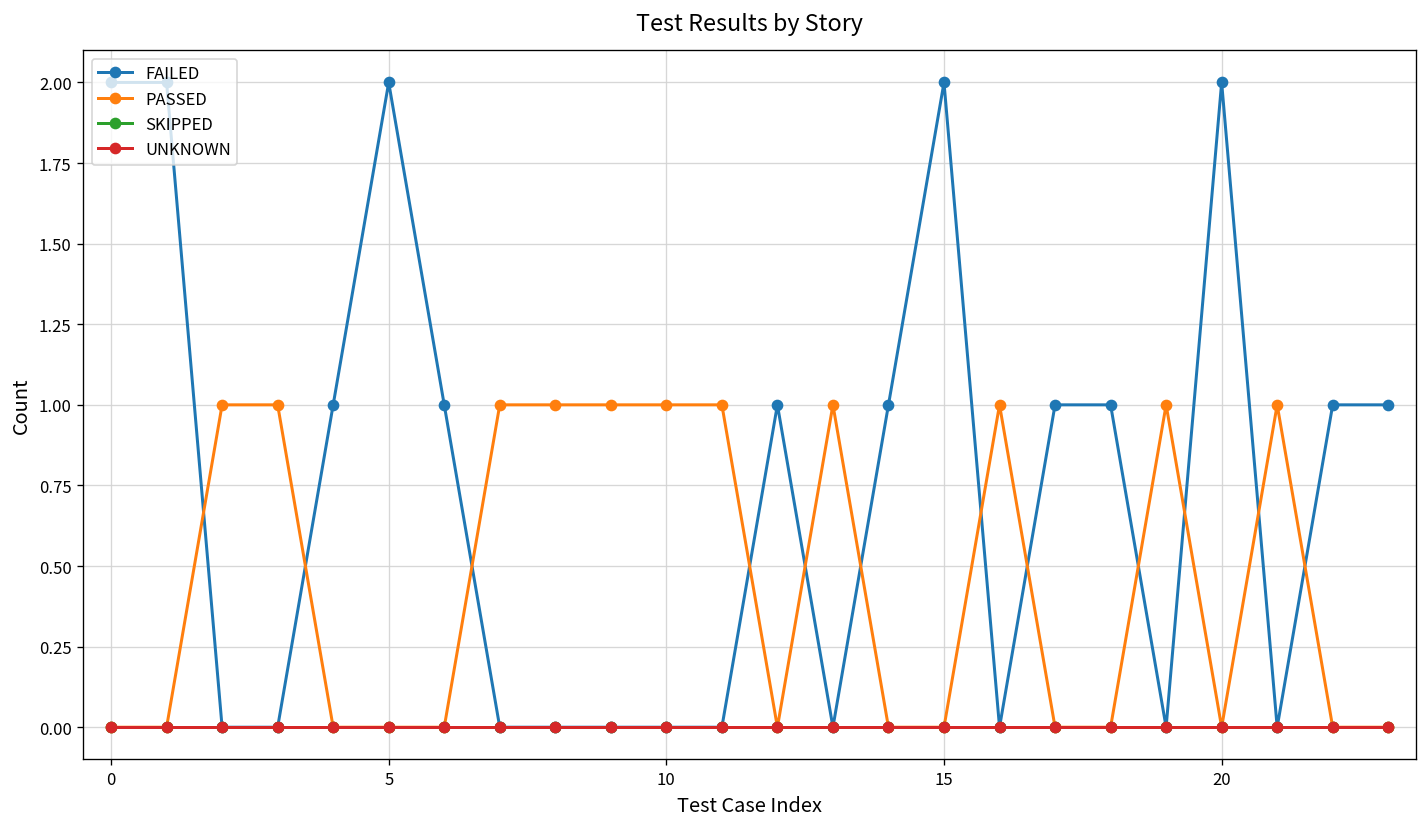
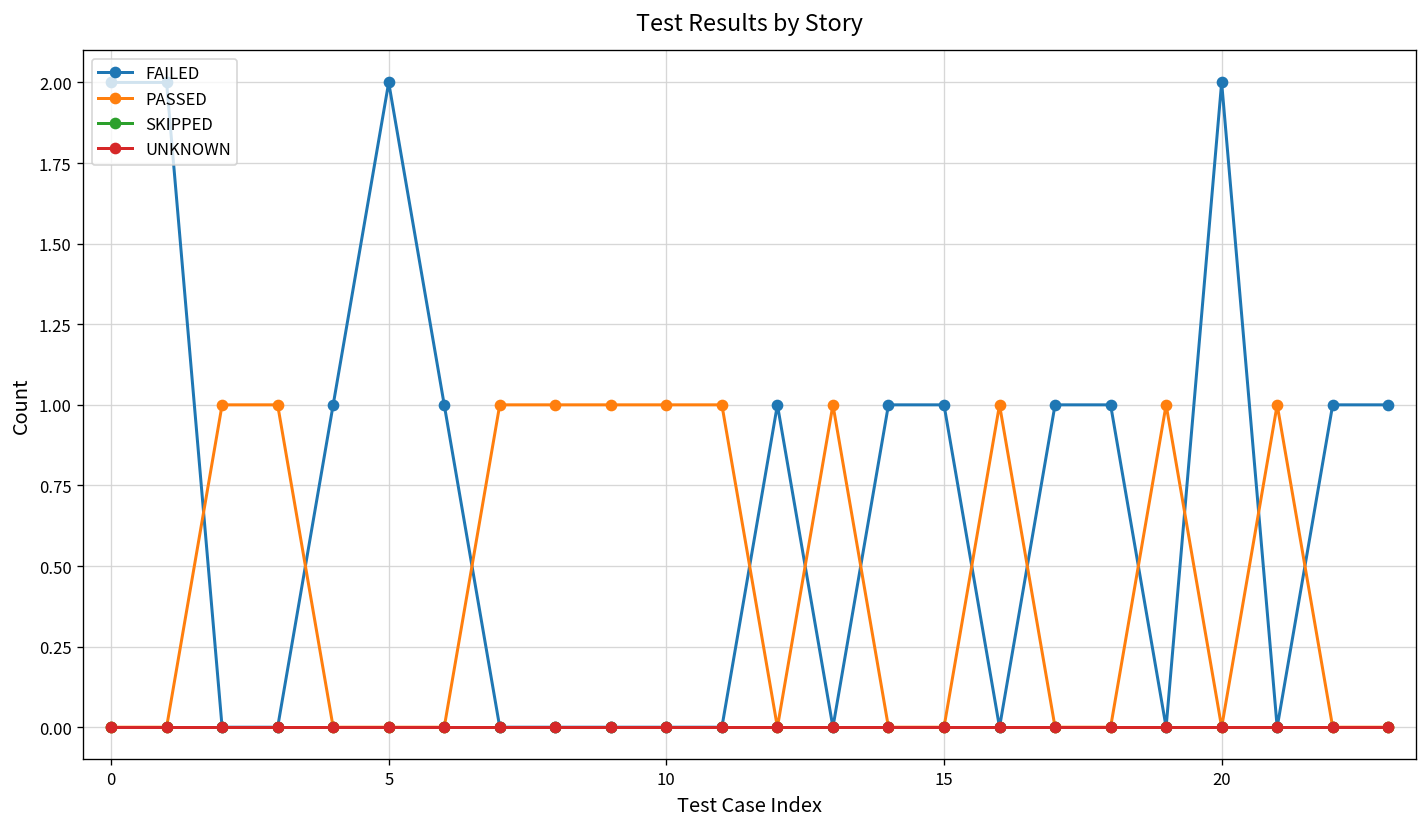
FAILED, 15: 2 -> 1
